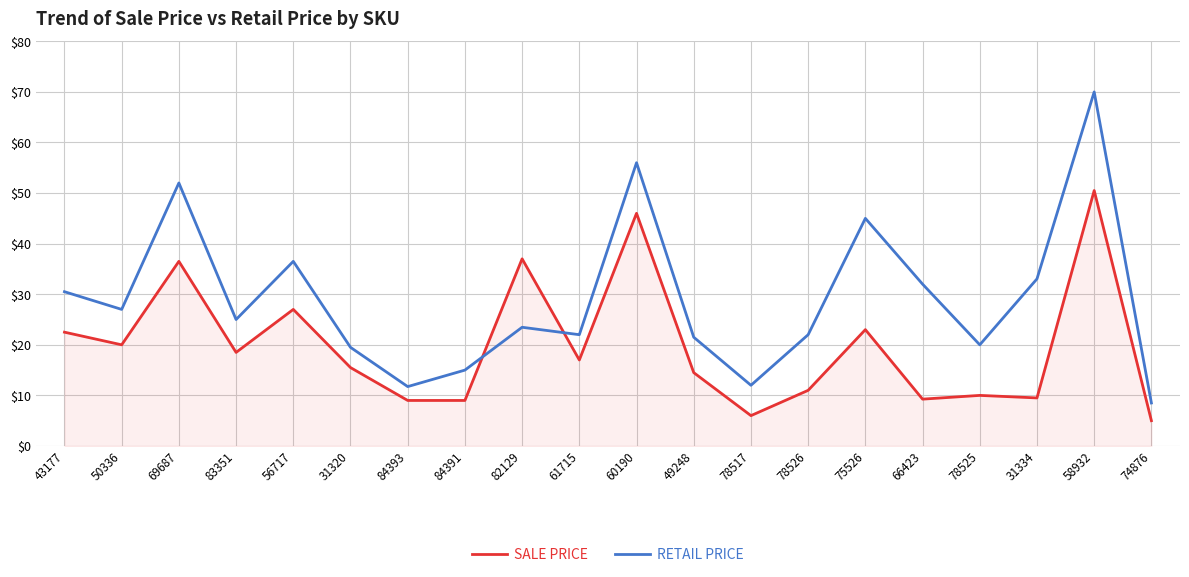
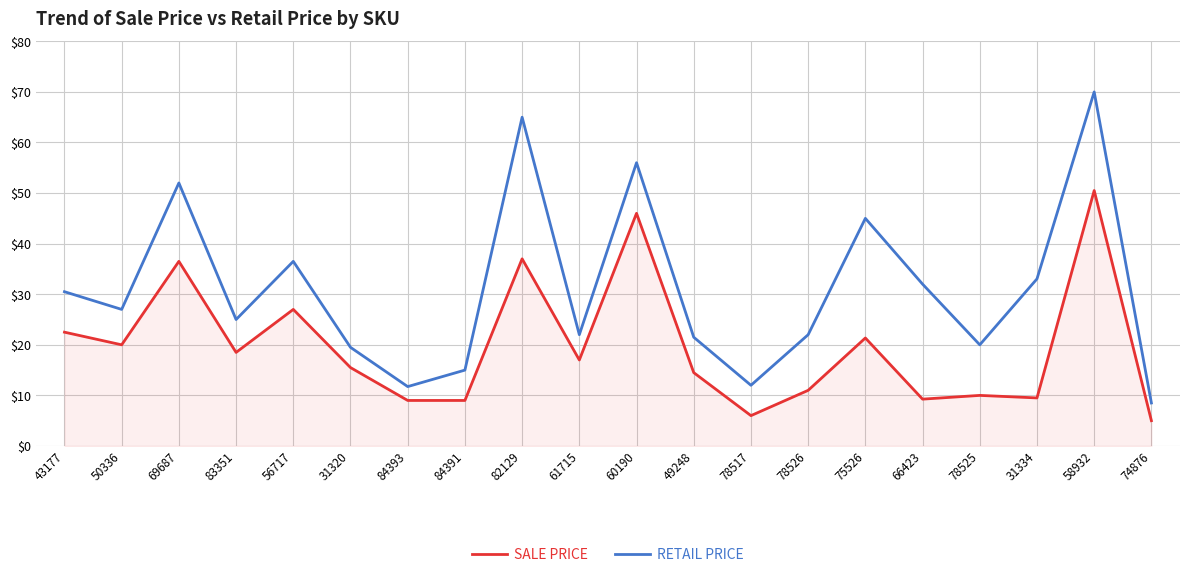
RETAIL PRICE, 82129: $23 -> $65
SALE PRICE, 75526: $23 -> $21
